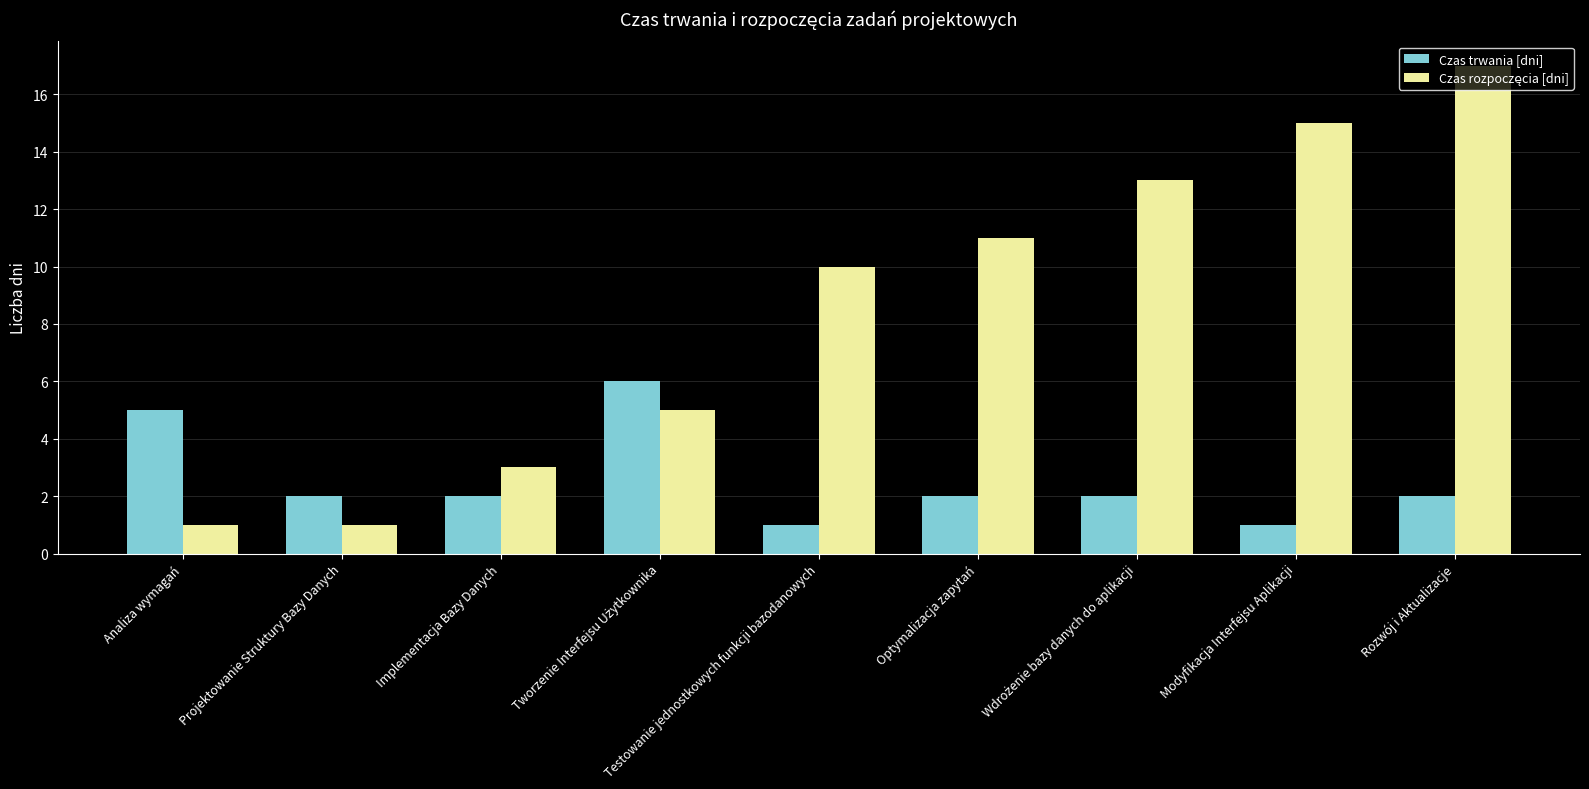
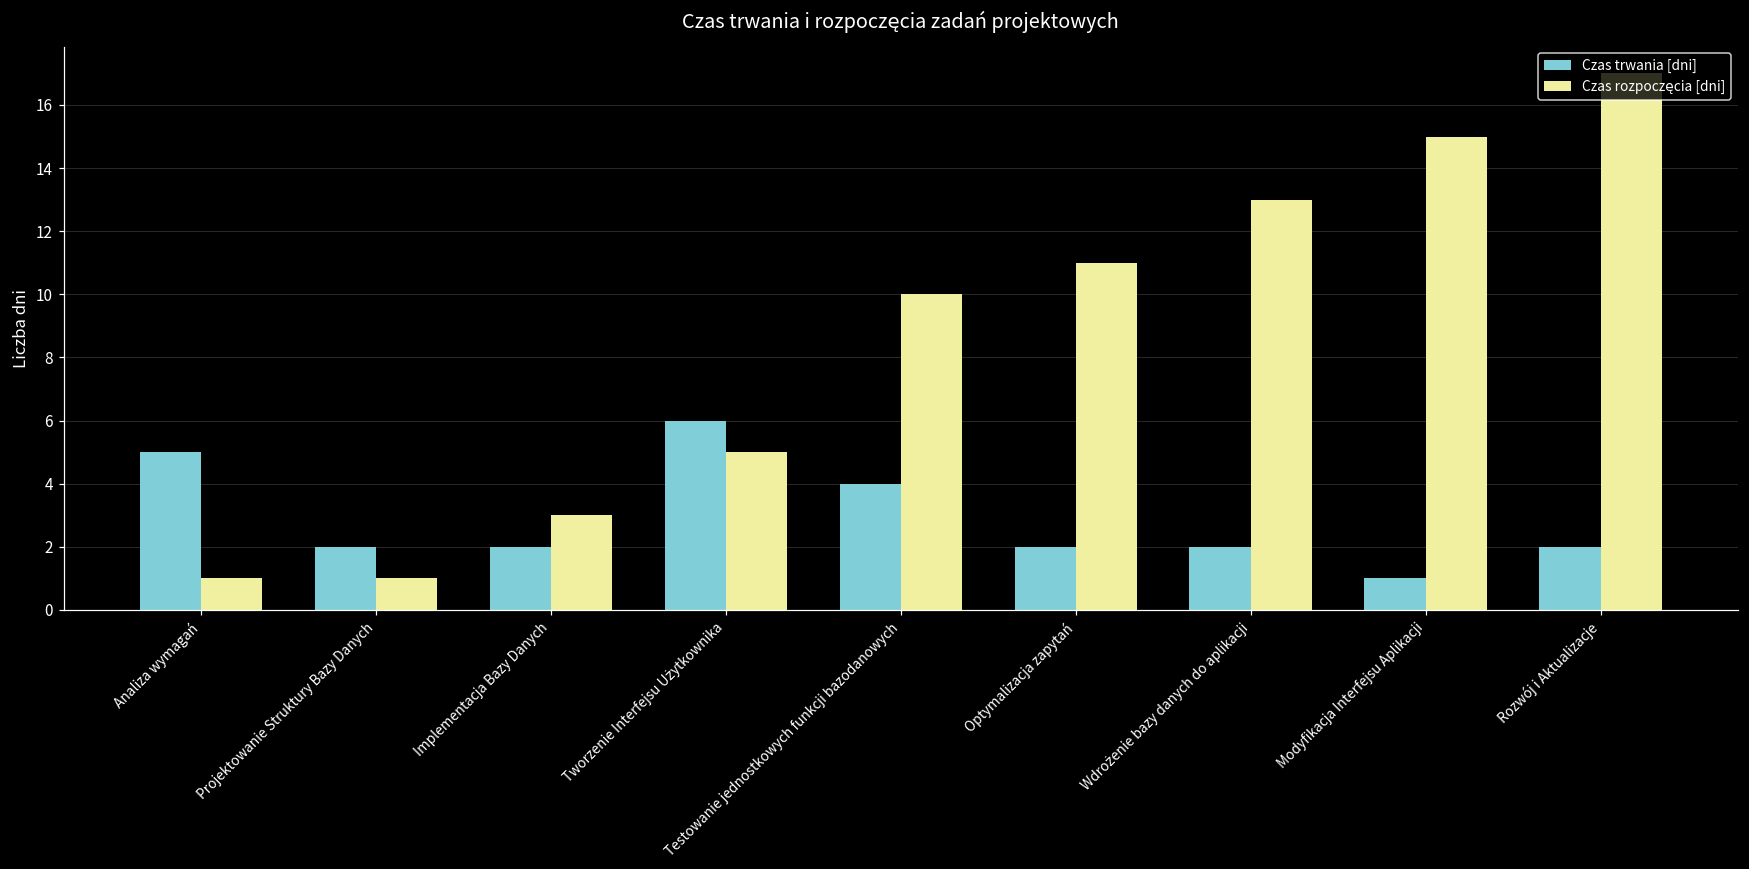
Czas trwania [dni], Testowanie jednostkowych funkcji bazodanowych: 1 -> 4
